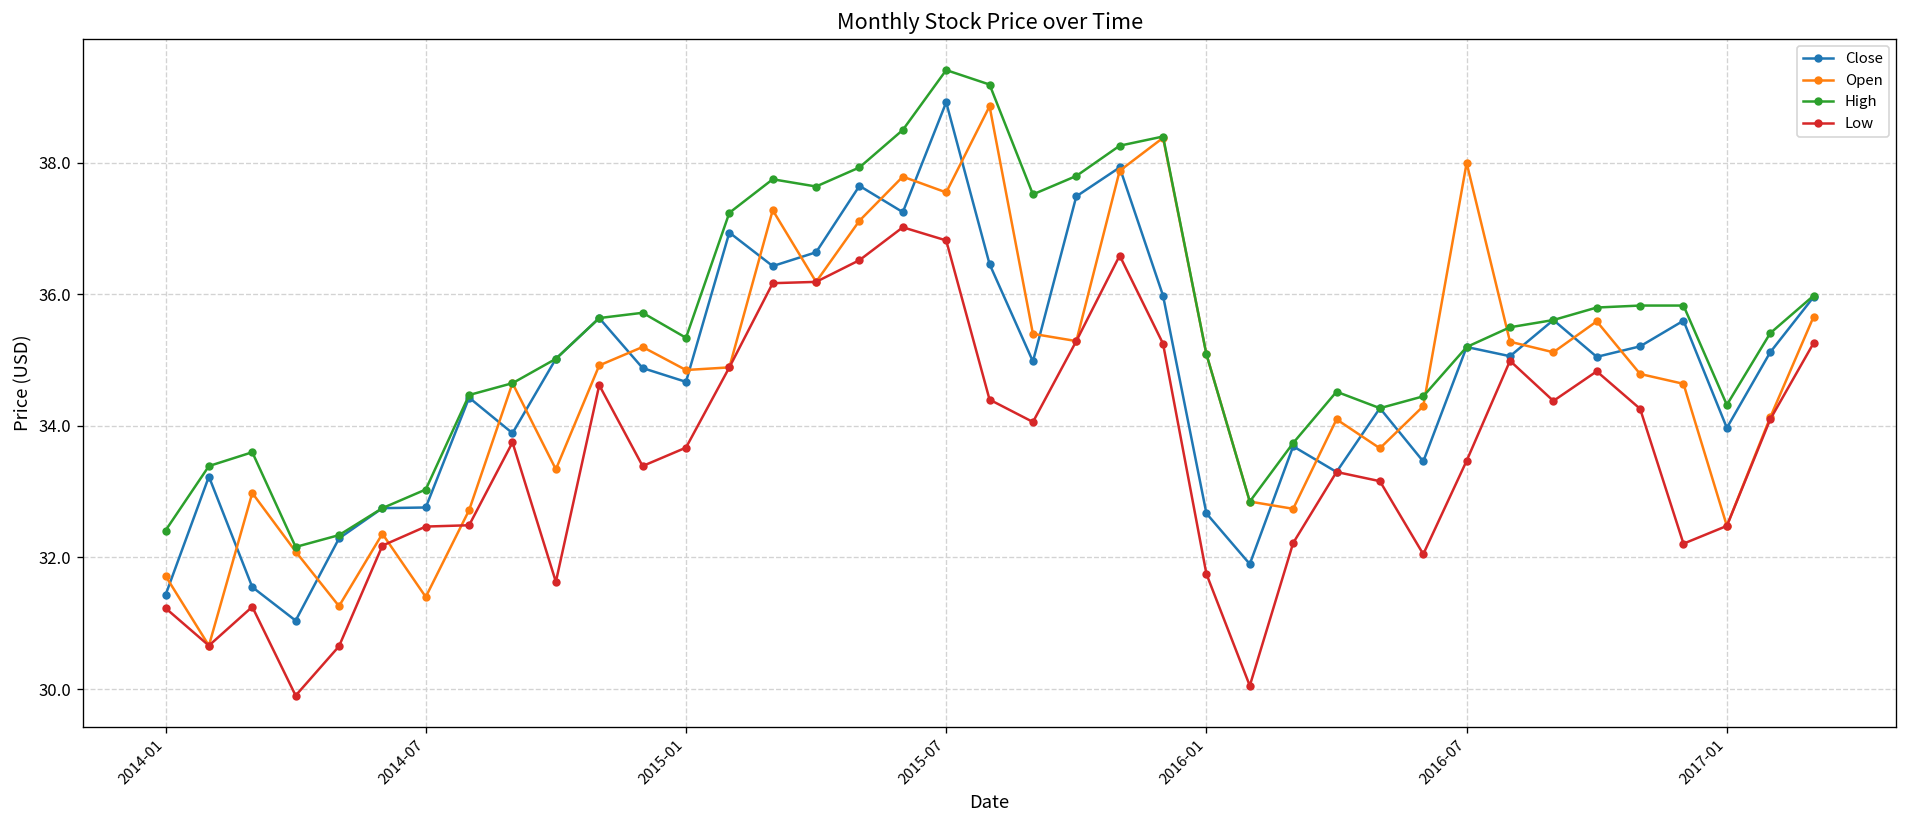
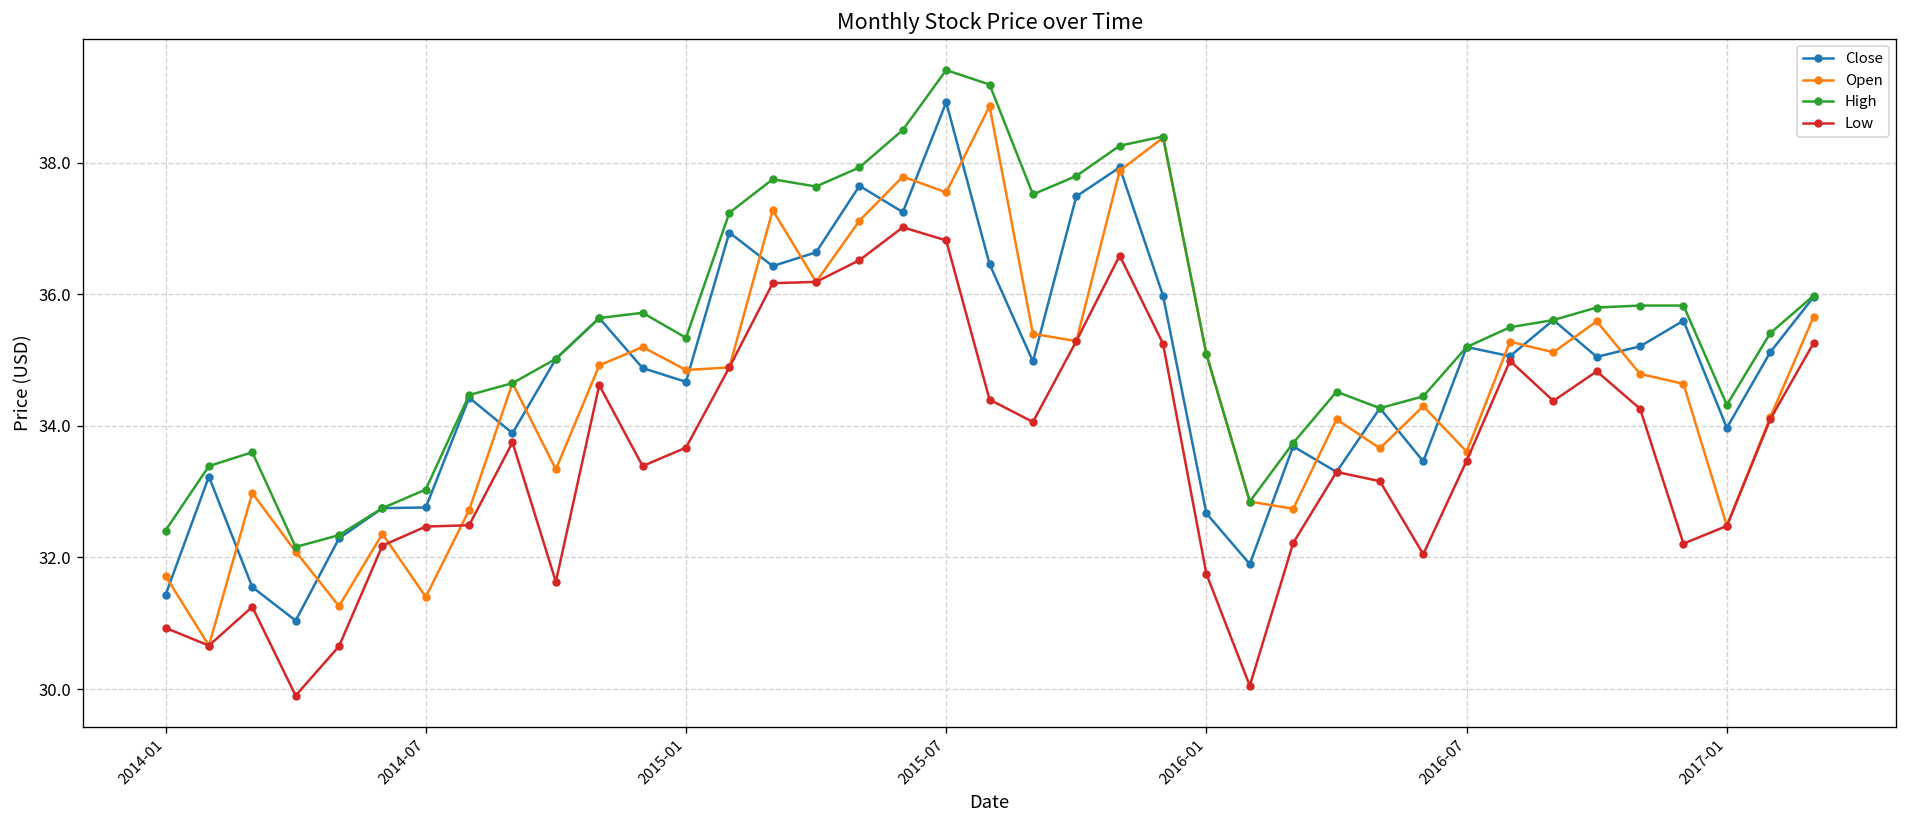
Low, 2014-01: 31.2 -> 30.9
Open, 2016-07: 38.0 -> 33.6
